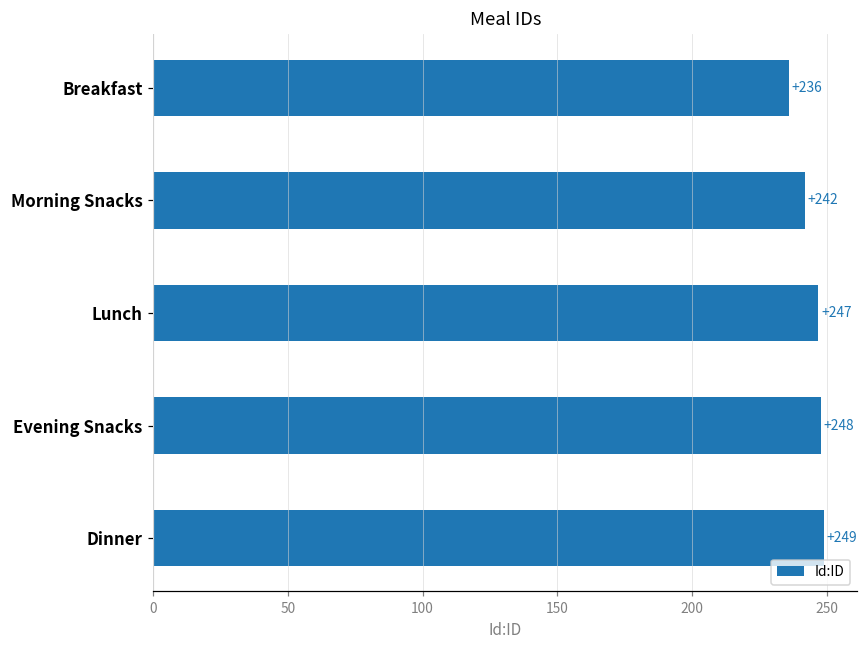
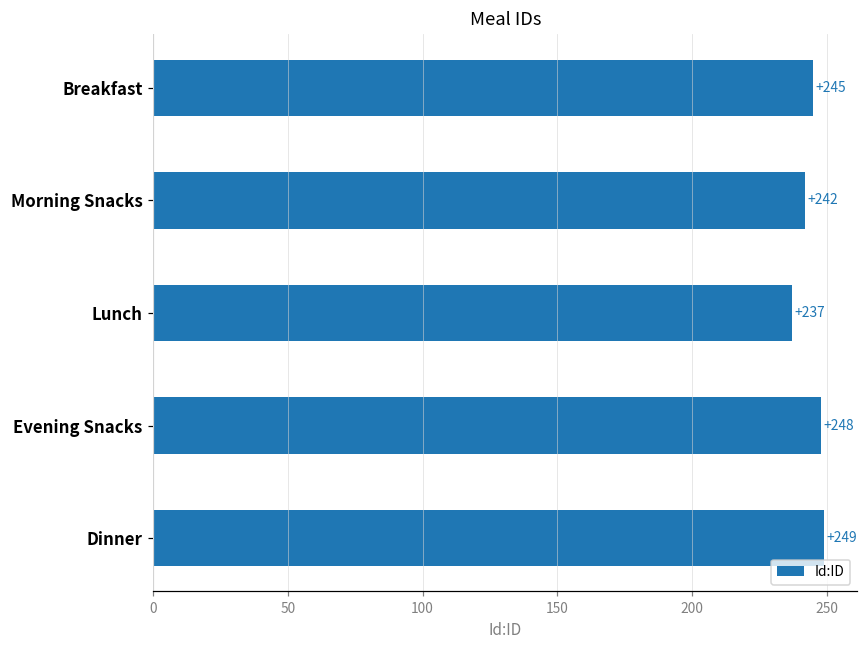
Breakfast: +236 -> +245
Lunch: +247 -> +237
